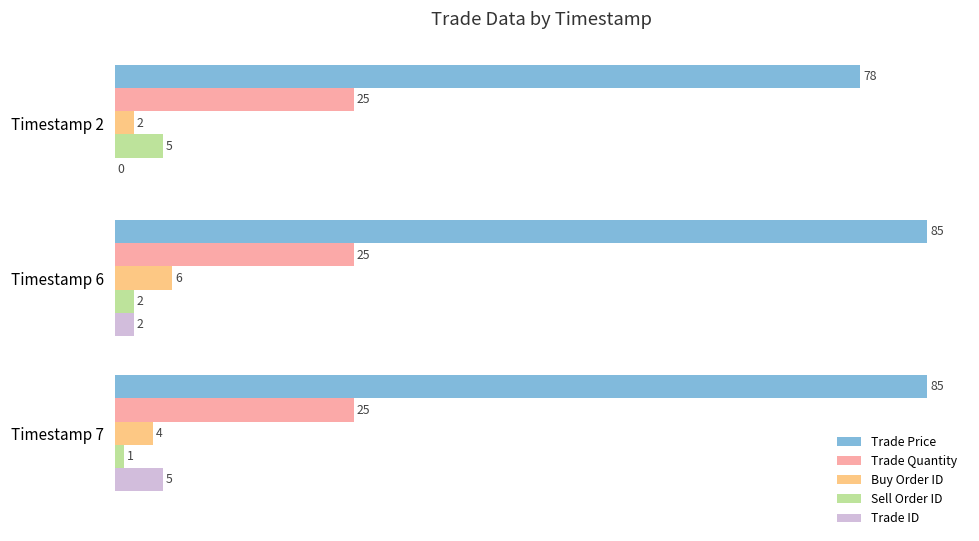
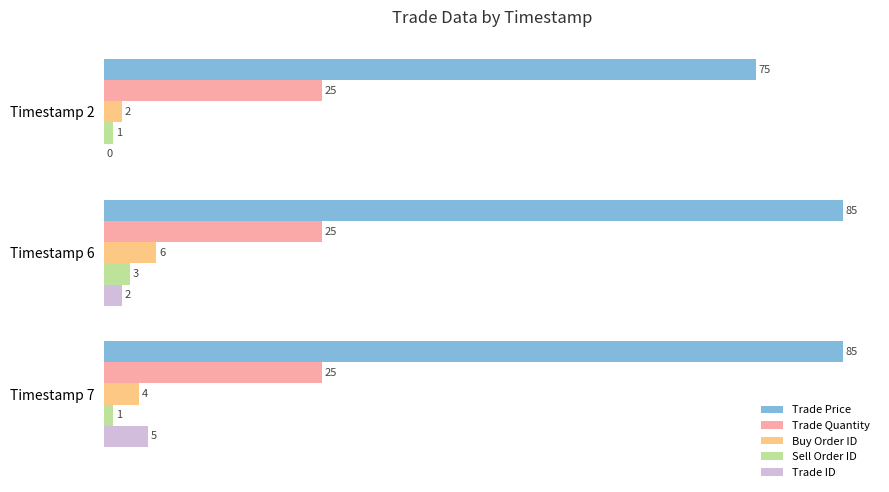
Trade Price, Timestamp 2: 78 -> 75
Sell Order ID, Timestamp 2: 5 -> 1
Sell Order ID, Timestamp 6: 2 -> 3
